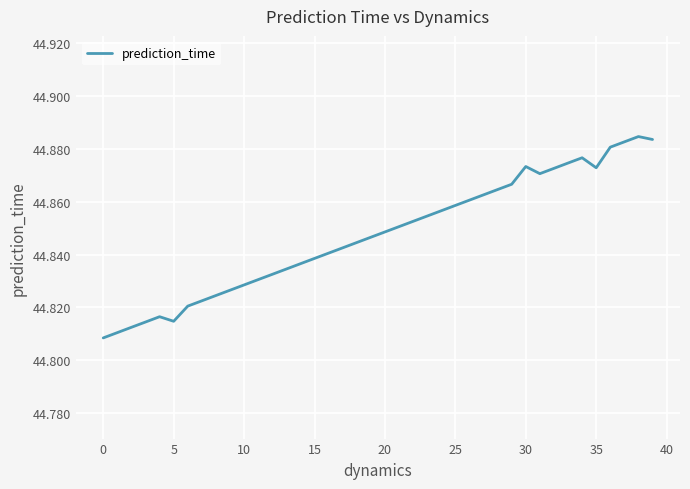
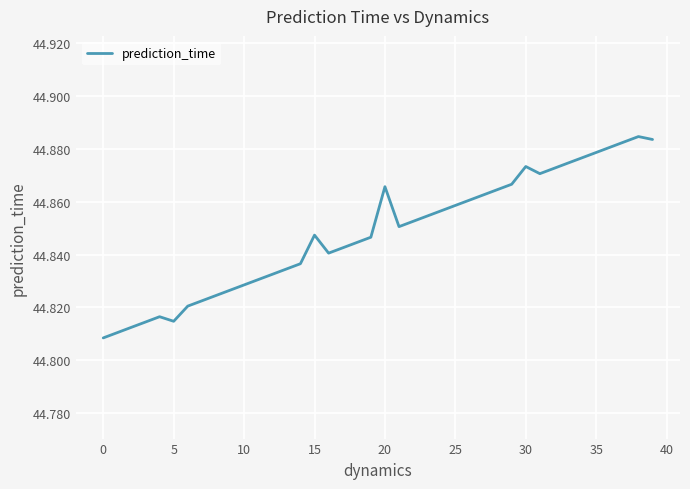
15: 44.839 -> 44.847
20: 44.849 -> 44.866
35: 44.873 -> 44.879
